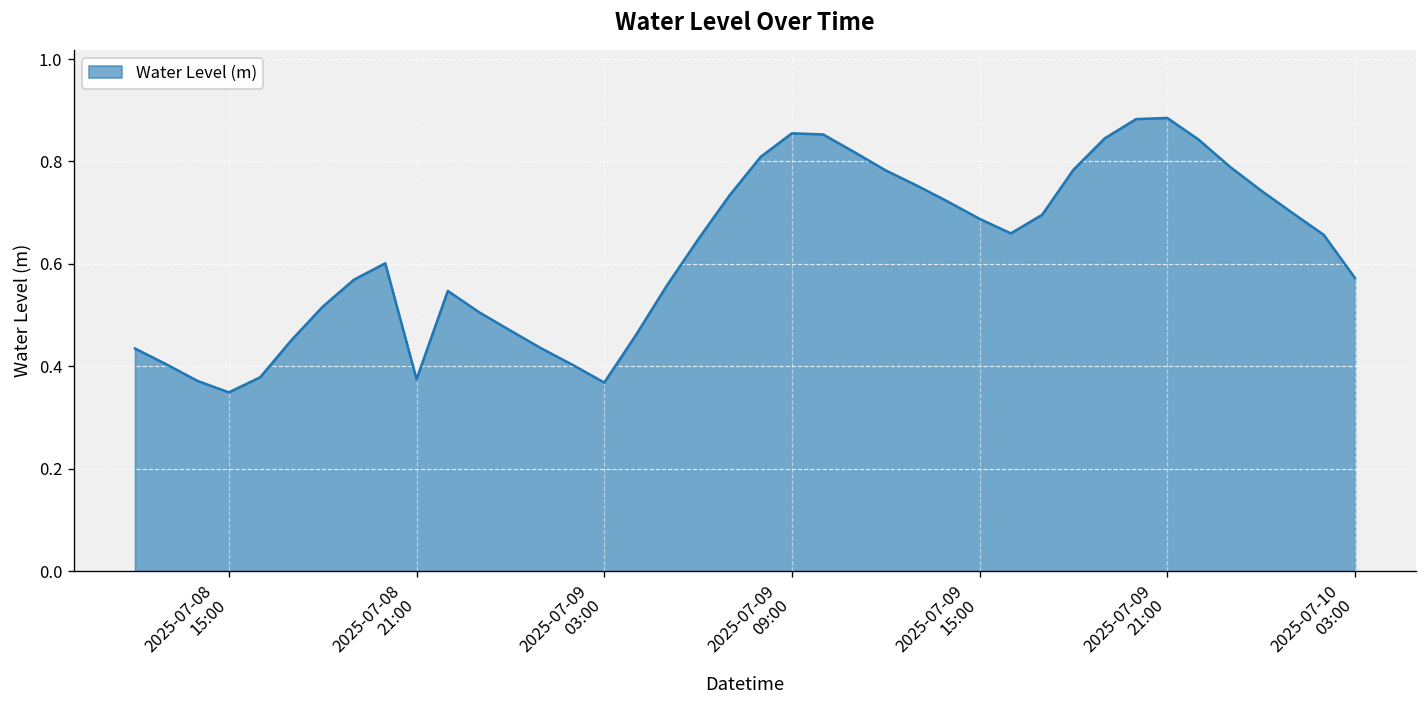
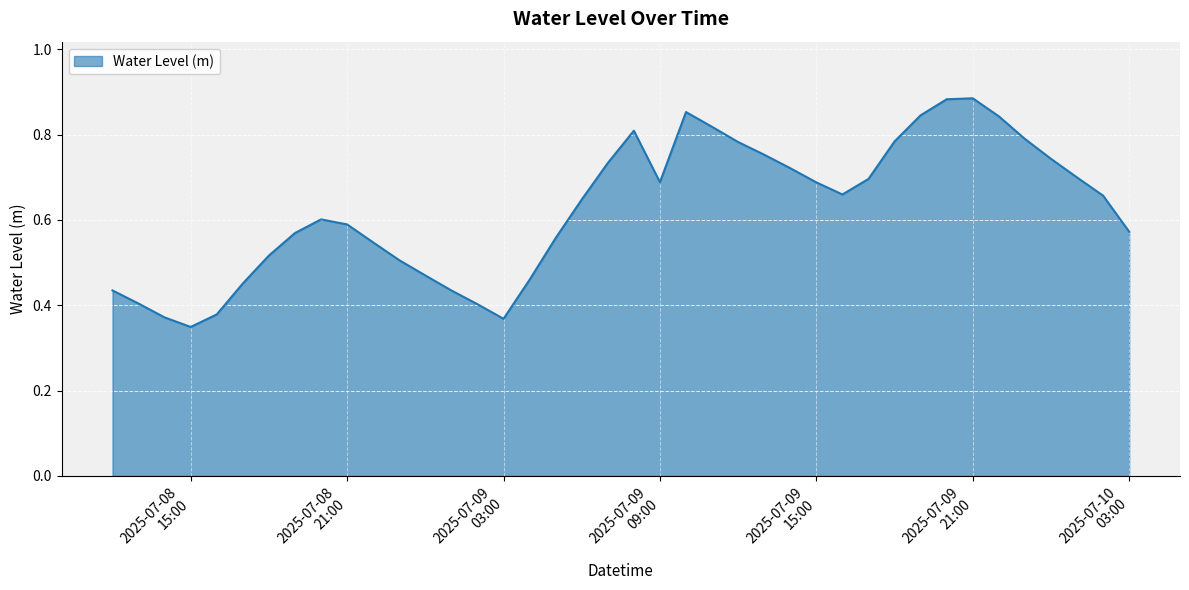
2025-07-08 21:00: 0.37 -> 0.59
2025-07-09 09:00: 0.86 -> 0.69
